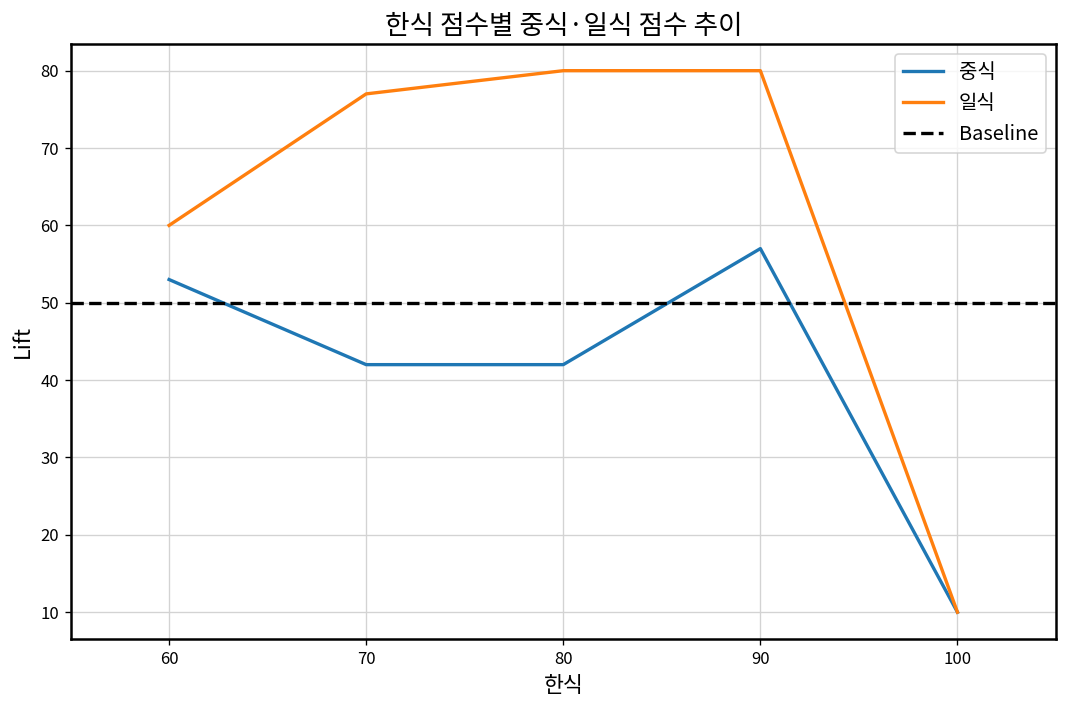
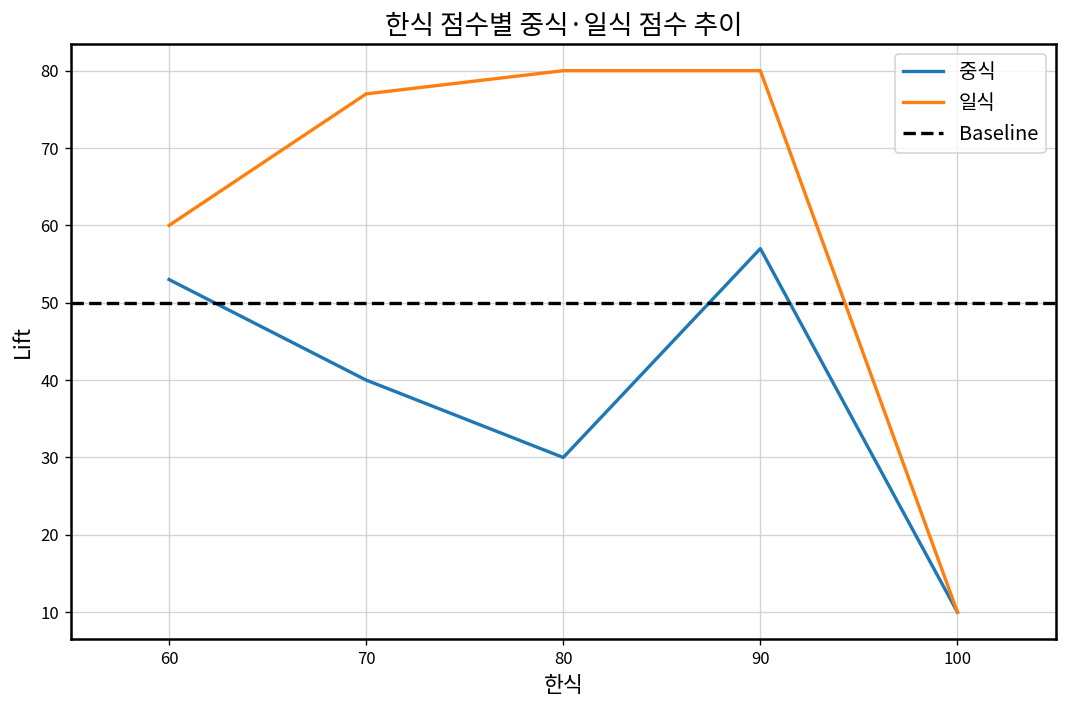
중식, 70: 42 -> 40
중식, 80: 42 -> 30
